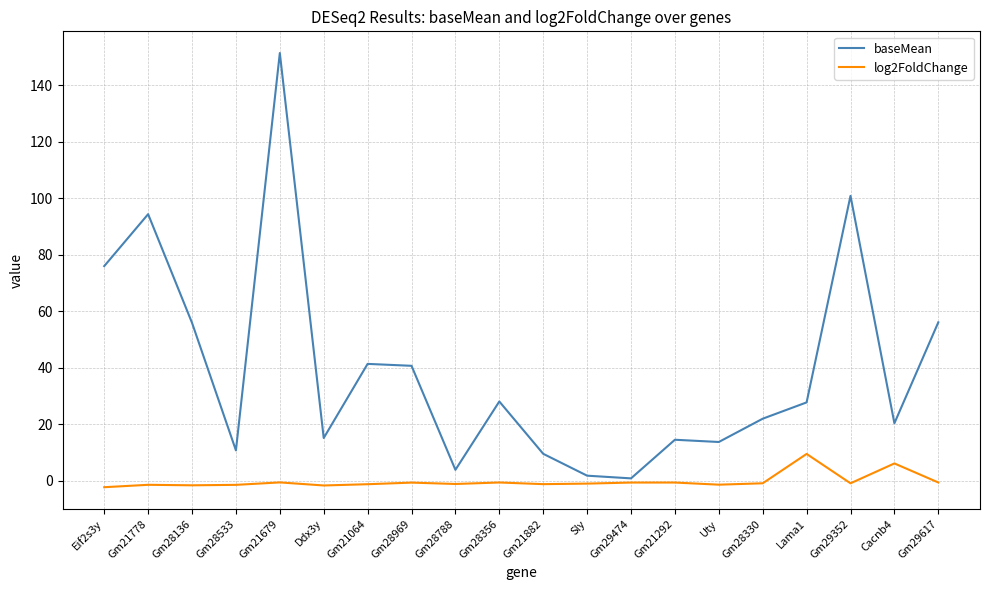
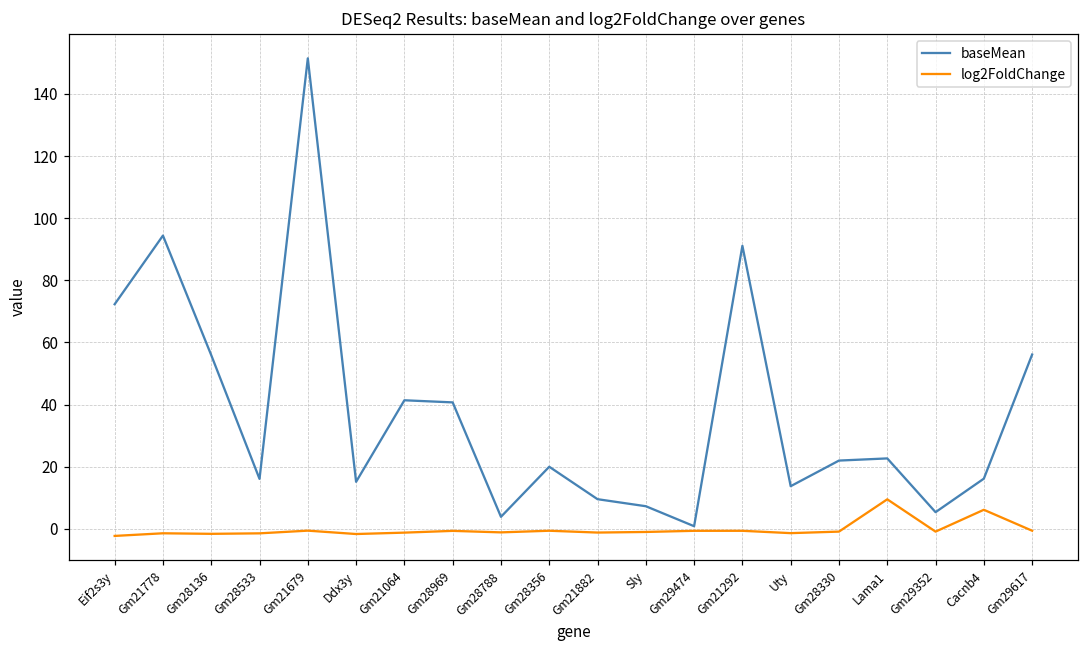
baseMean, Eif2s3y: 76 -> 72
baseMean, Gm28533: 11 -> 16
baseMean, Gm28356: 28 -> 20
baseMean, Sly: 2 -> 7
baseMean, Gm21292: 15 -> 91
baseMean, Lama1: 28 -> 23
baseMean, Gm29352: 101 -> 5
baseMean, Cacnb4: 20 -> 16
